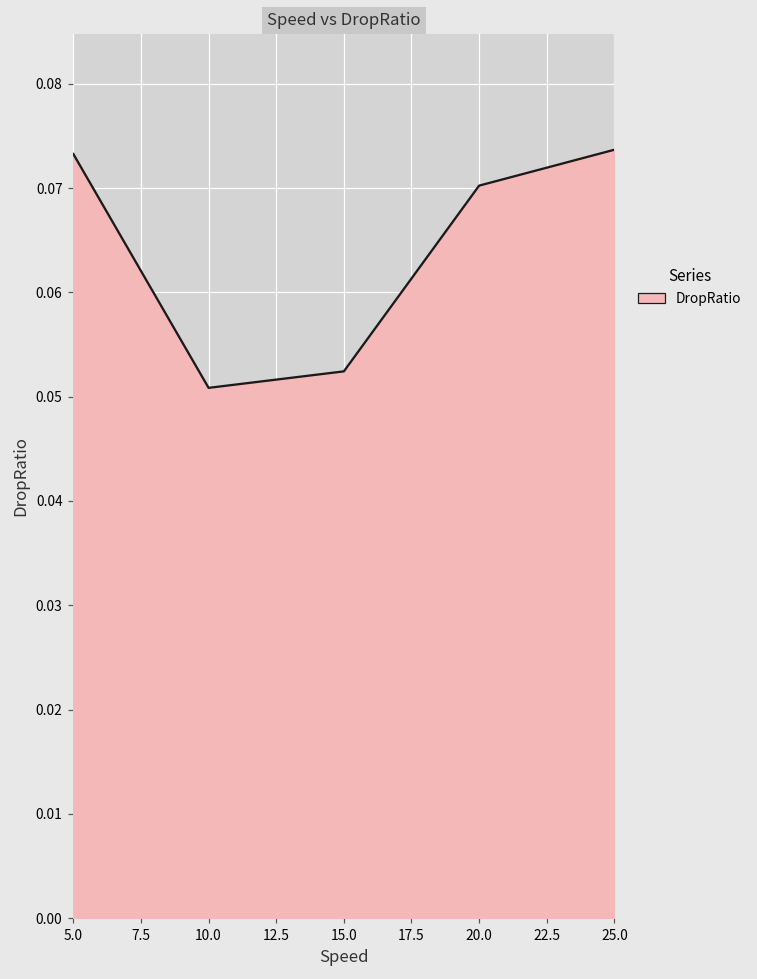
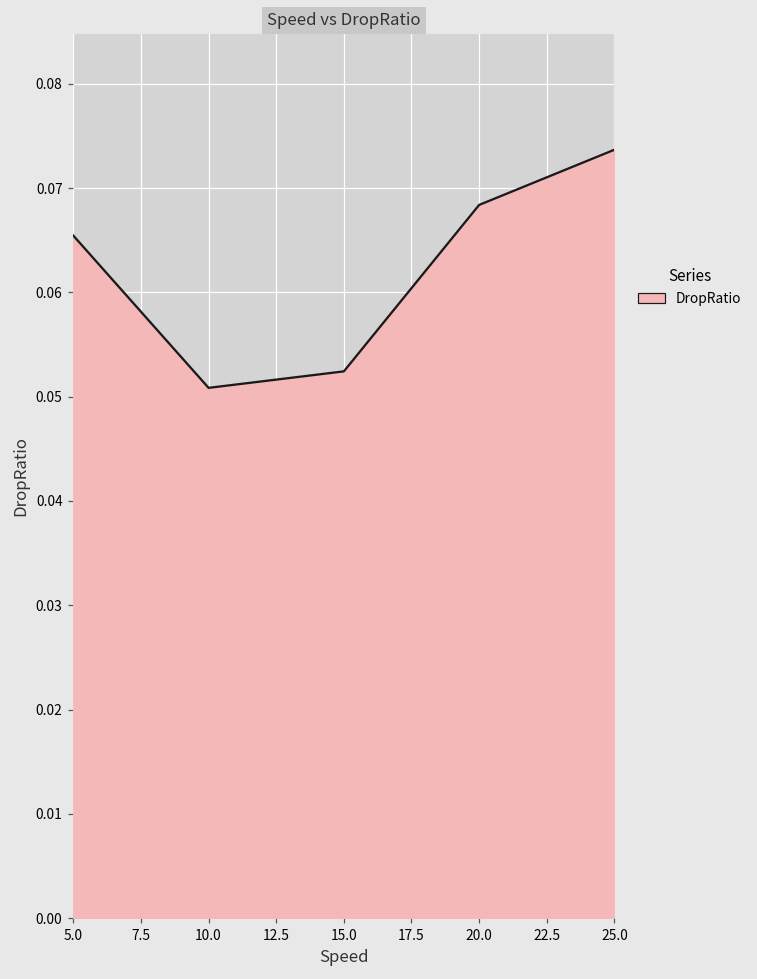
5.0: 0.073 -> 0.065
20.0: 0.070 -> 0.068
